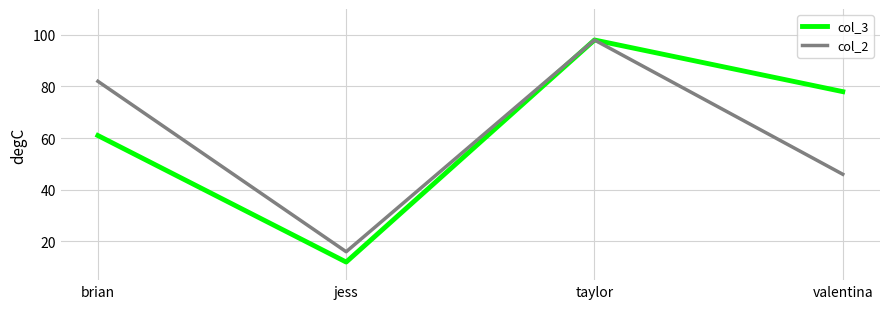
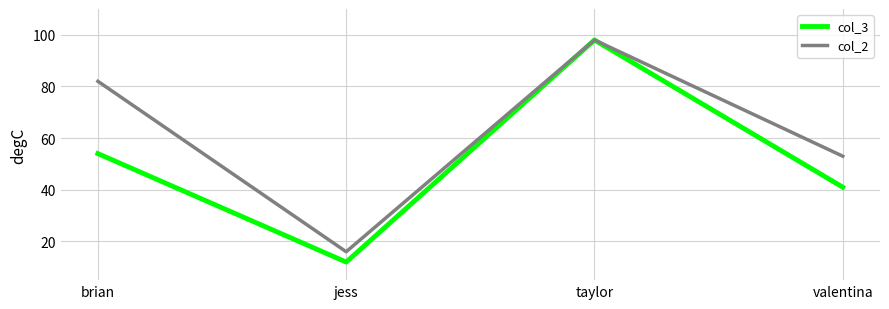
col_3, brian: 61 -> 54
col_3, valentina: 78 -> 41
col_2, valentina: 46 -> 53
